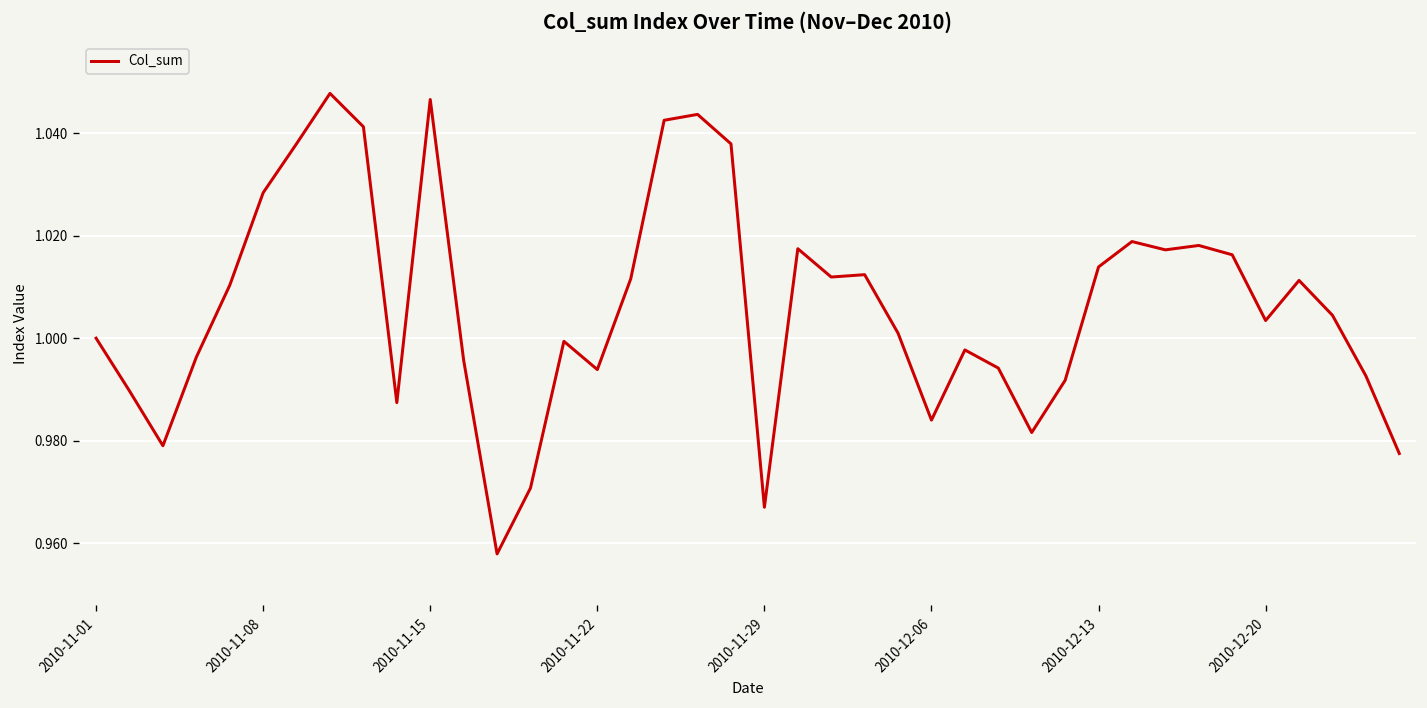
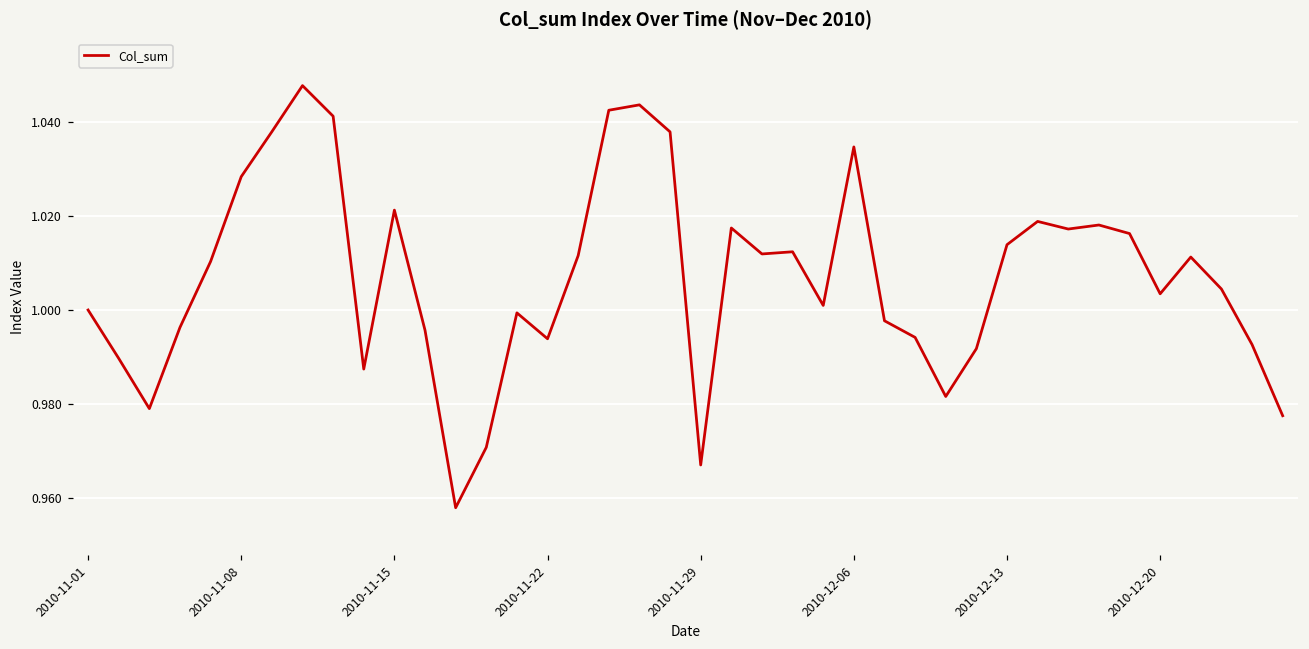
2010-11-15: 1.047 -> 1.021
2010-12-06: 0.984 -> 1.035
